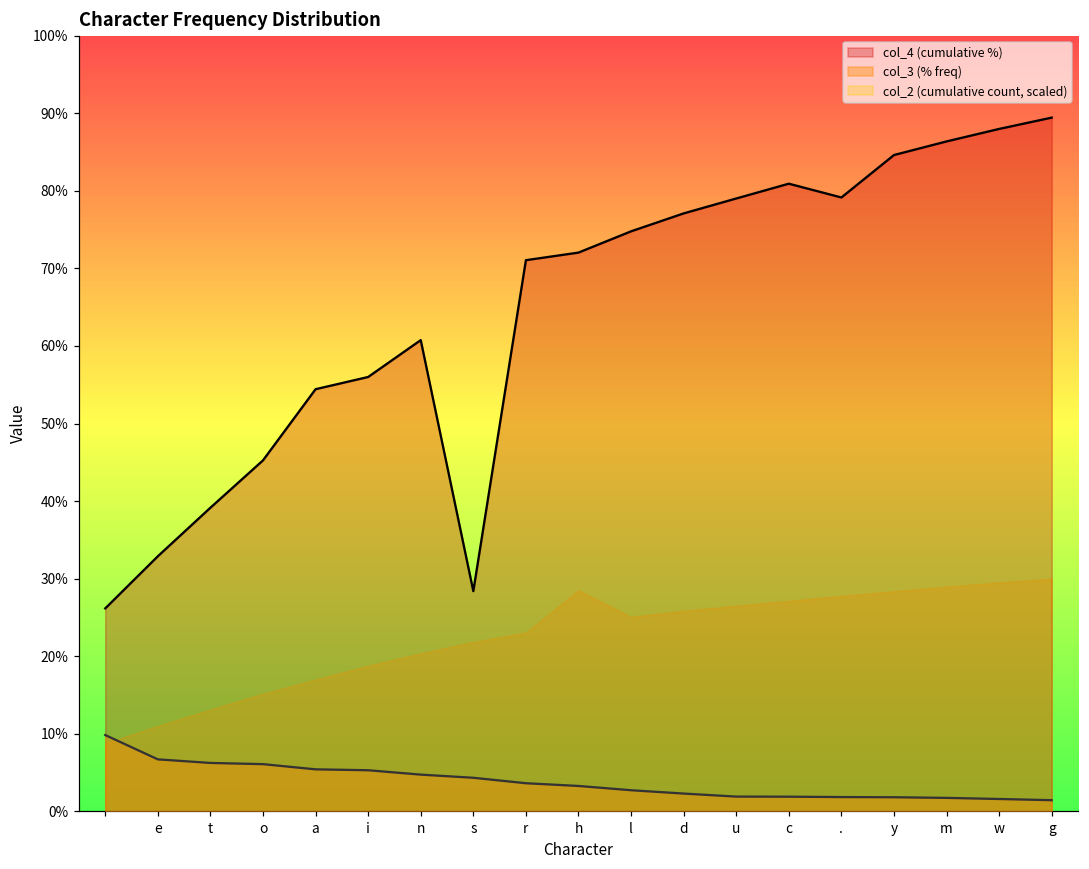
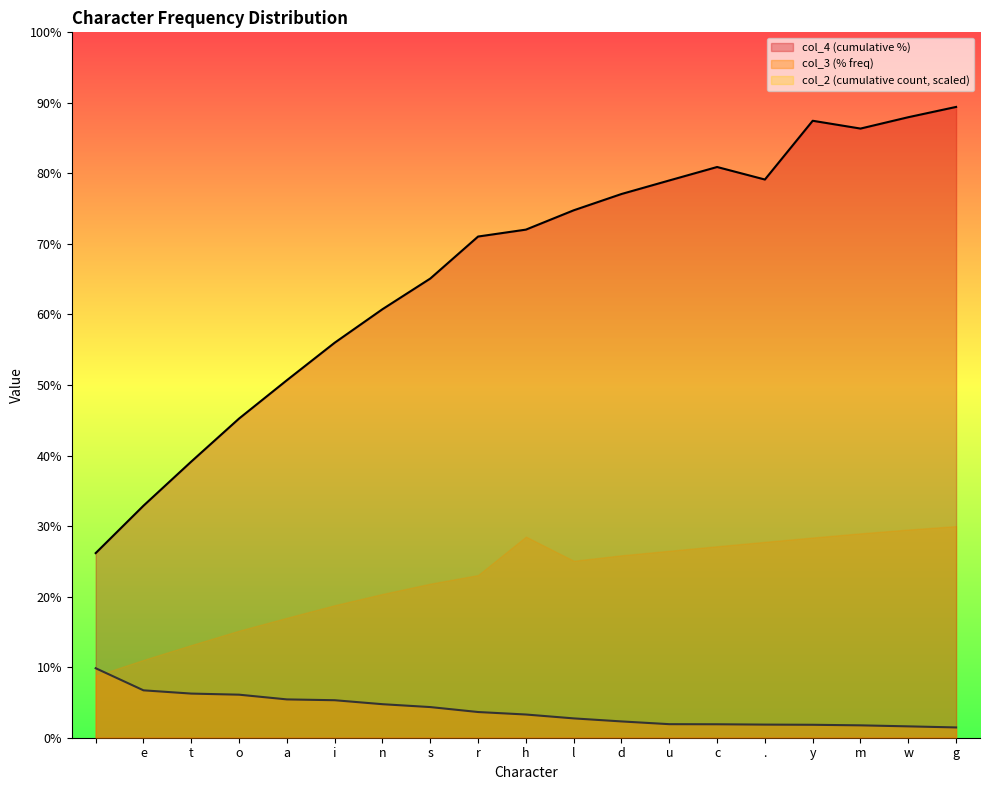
col_4 (cumulative %), a: 54% -> 51%
col_4 (cumulative %), s: 28% -> 65%
col_4 (cumulative %), y: 85% -> 87%
